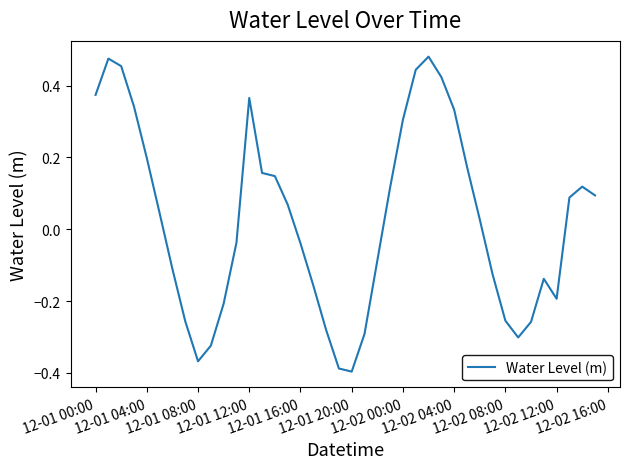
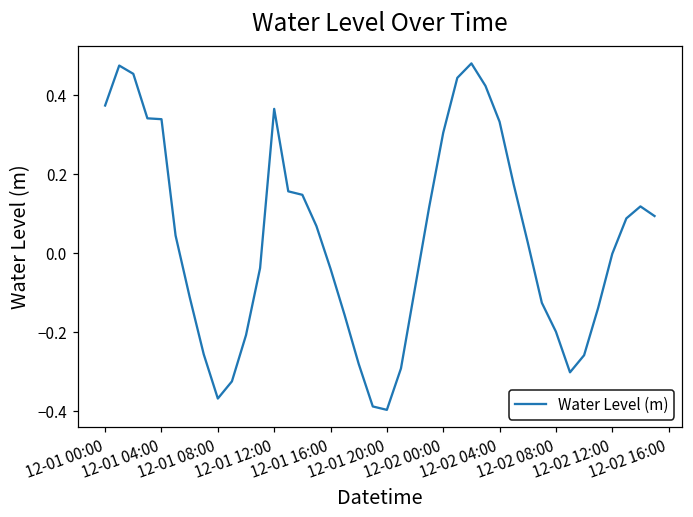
12-01 04:00: 0.20 -> 0.34
12-02 08:00: -0.25 -> -0.20
12-02 12:00: -0.19 -> 0.00
